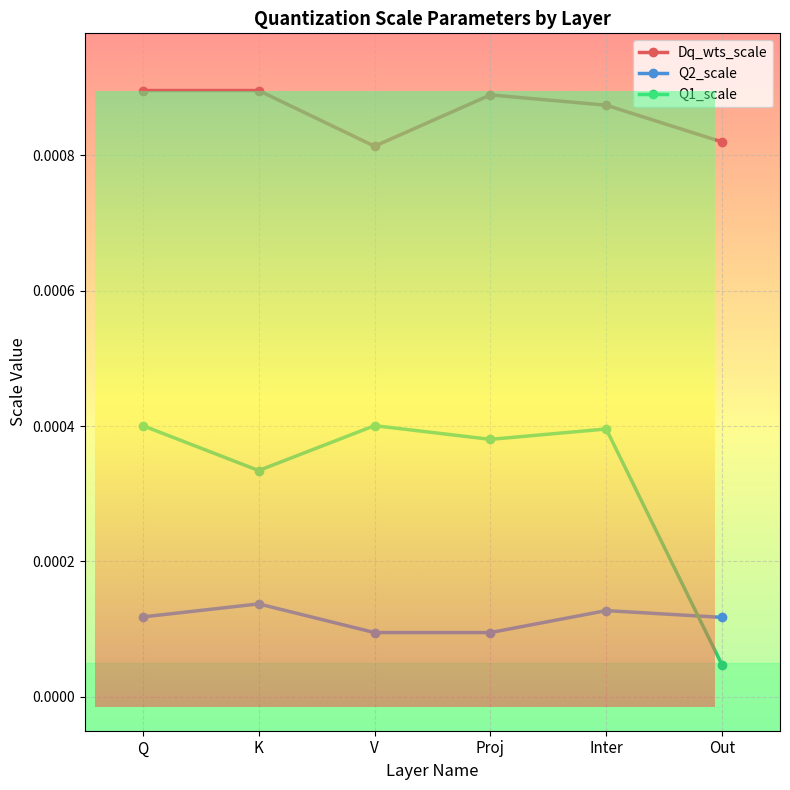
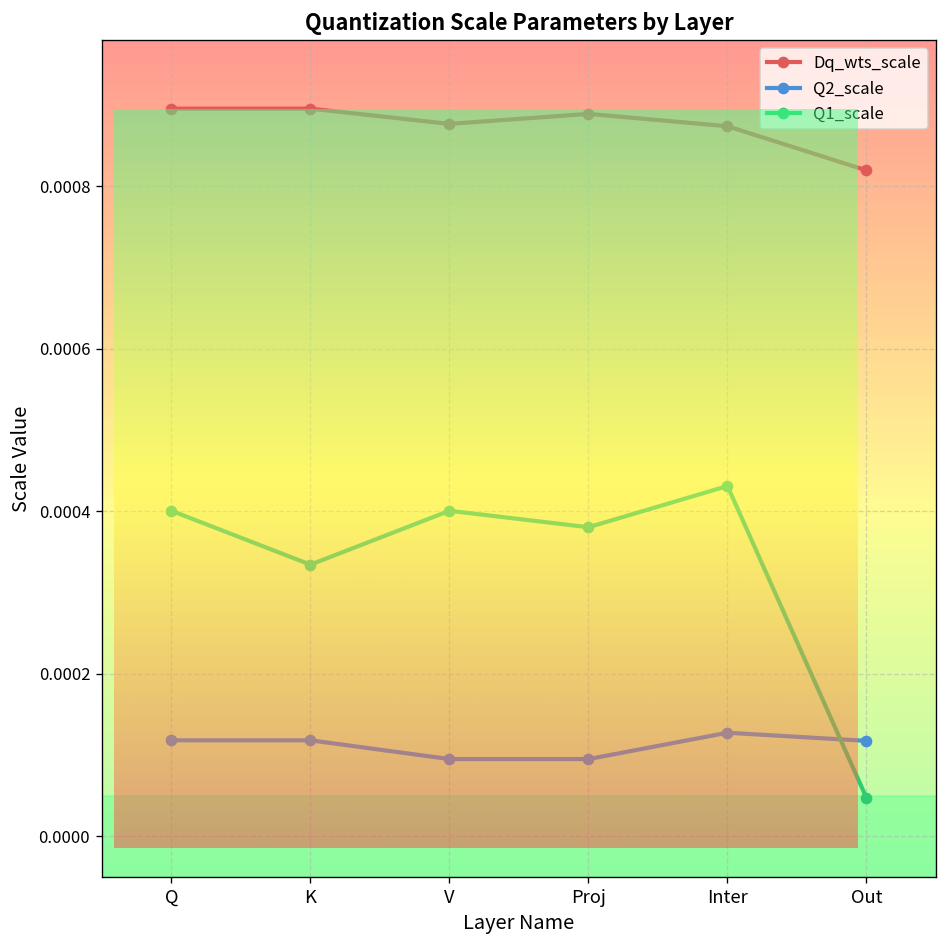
Quantization Scale Parameters by Layer, Q2_scale, K: 0.00014 -> 0.00012
Quantization Scale Parameters by Layer, Dq_wts_scale, V: 0.00081 -> 0.00088
Quantization Scale Parameters by Layer, Q1_scale, Inter: 0.00040 -> 0.00043
